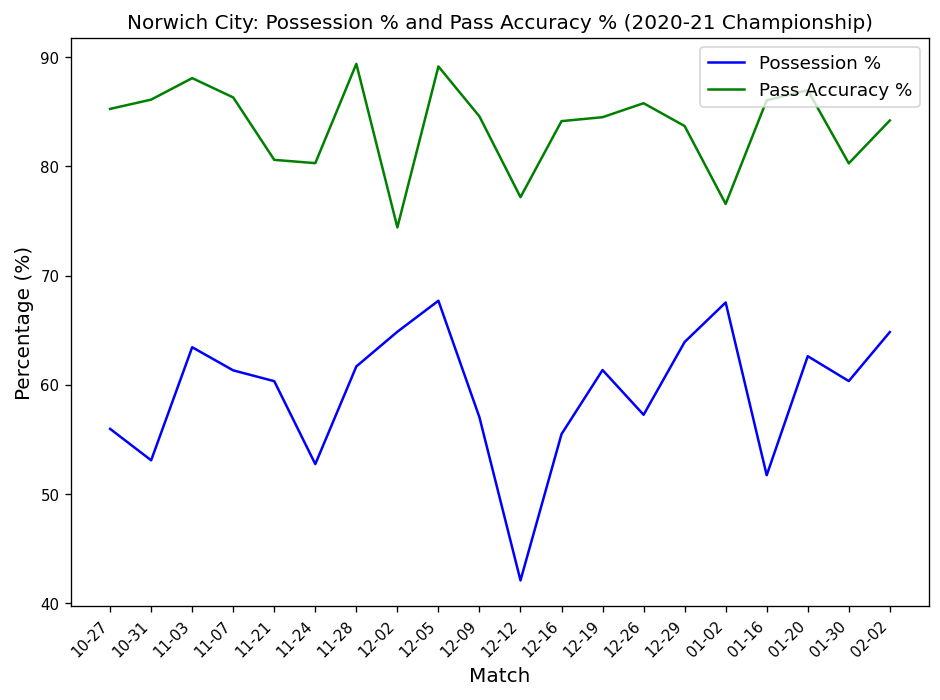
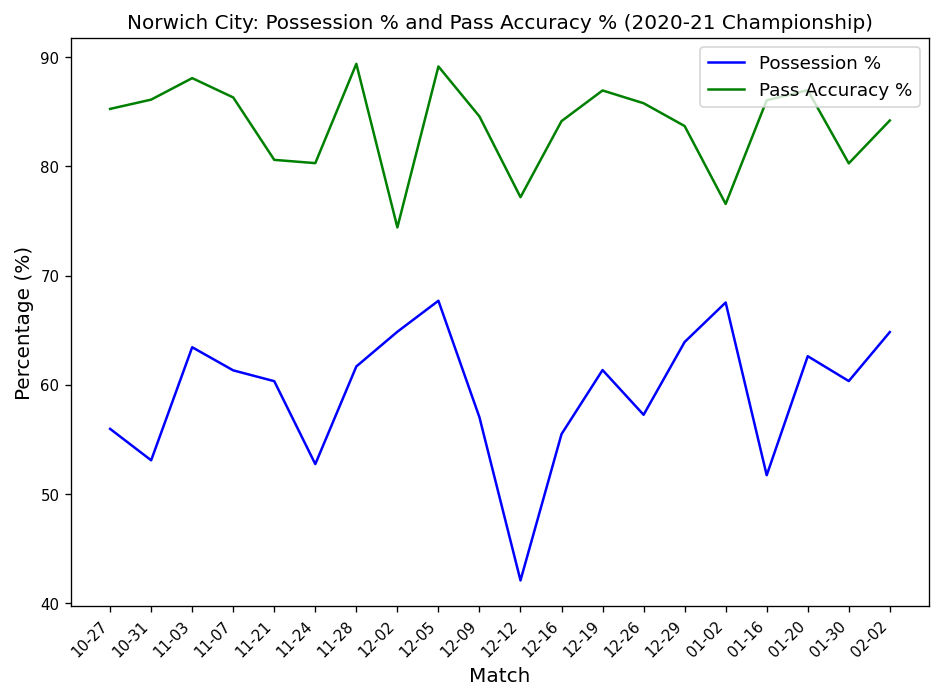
Pass Accuracy %, 12-19: 85 -> 87
